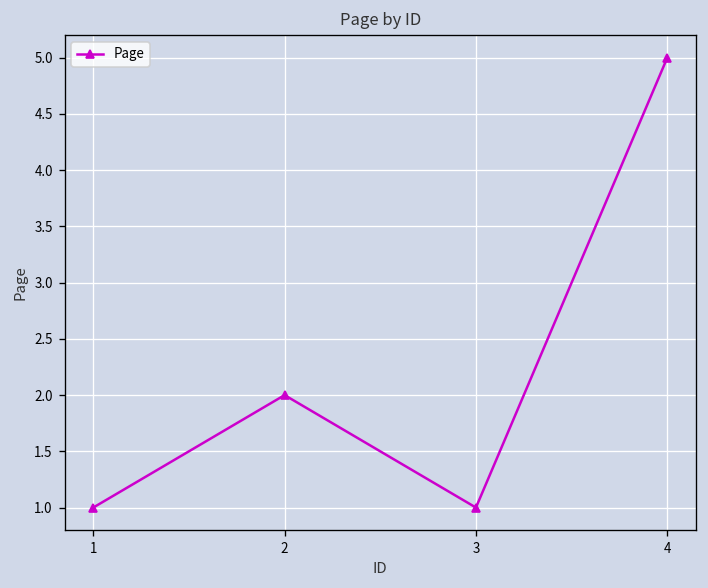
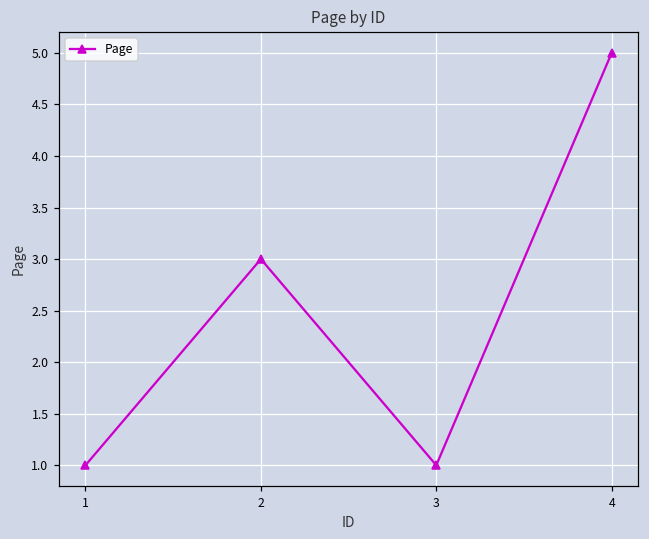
2: 2 -> 3
